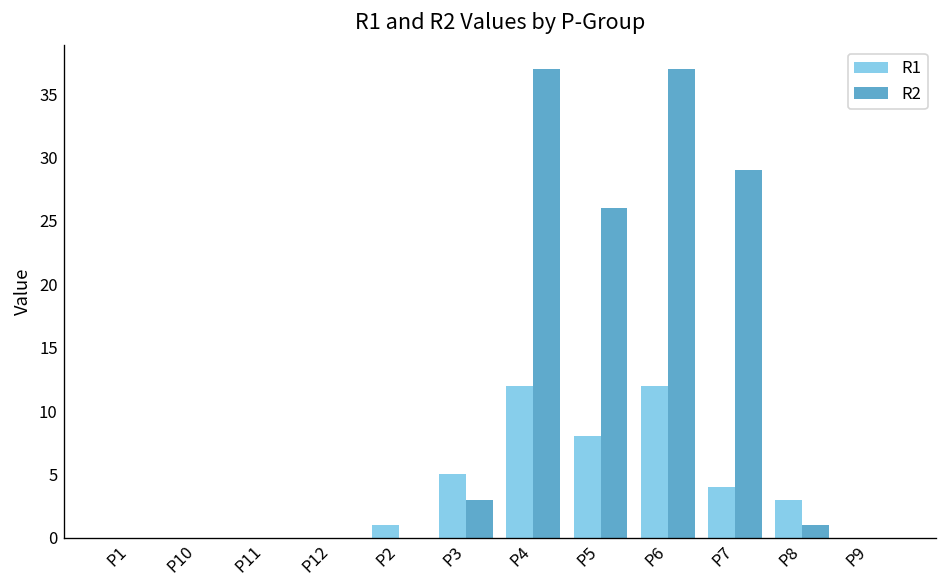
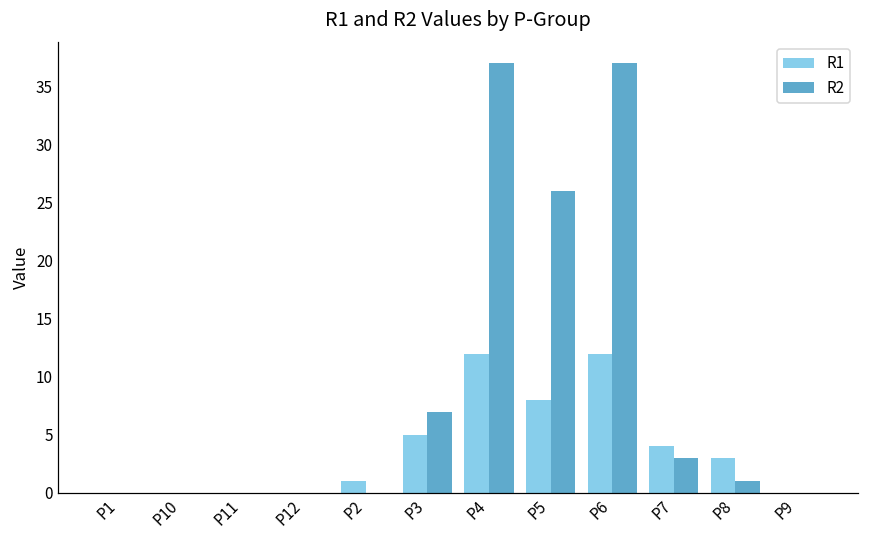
R2, P3: 3 -> 7
R2, P7: 29 -> 3
